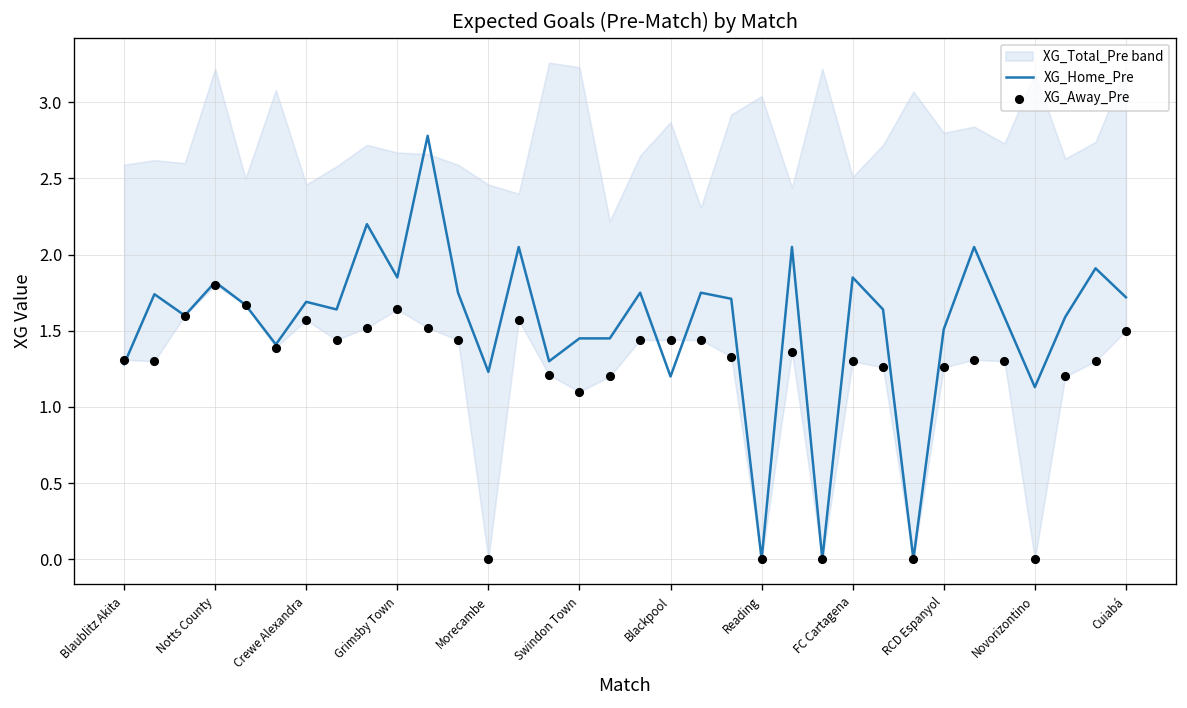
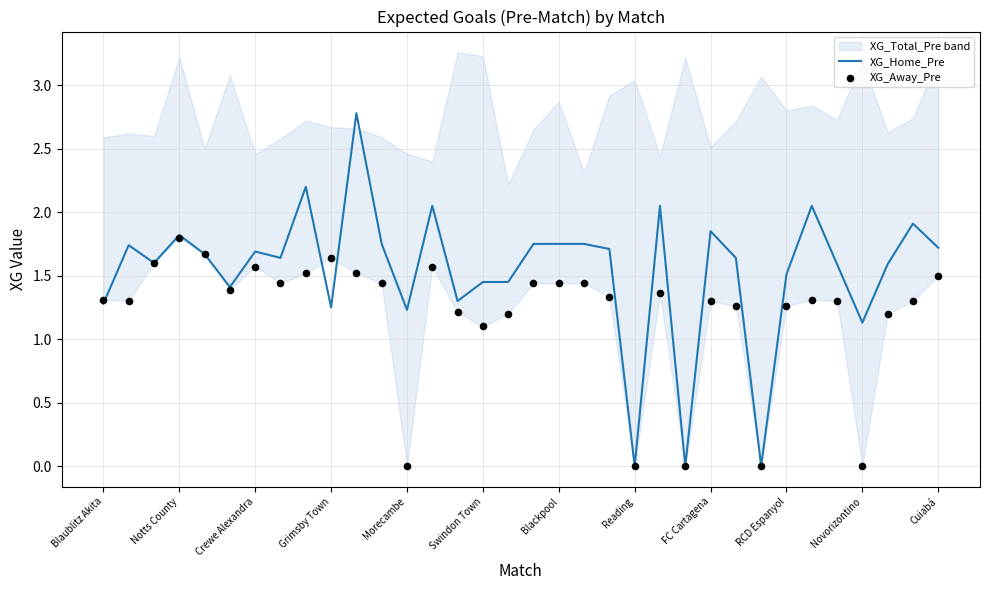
XG_Home_Pre, Grimsby Town: 1.85 -> 1.25
XG_Home_Pre, Blackpool: 1.20 -> 1.75
